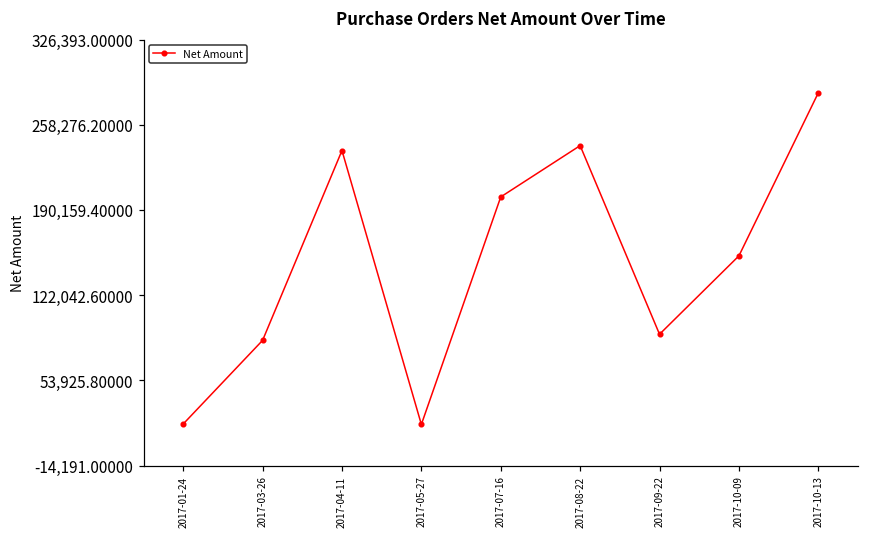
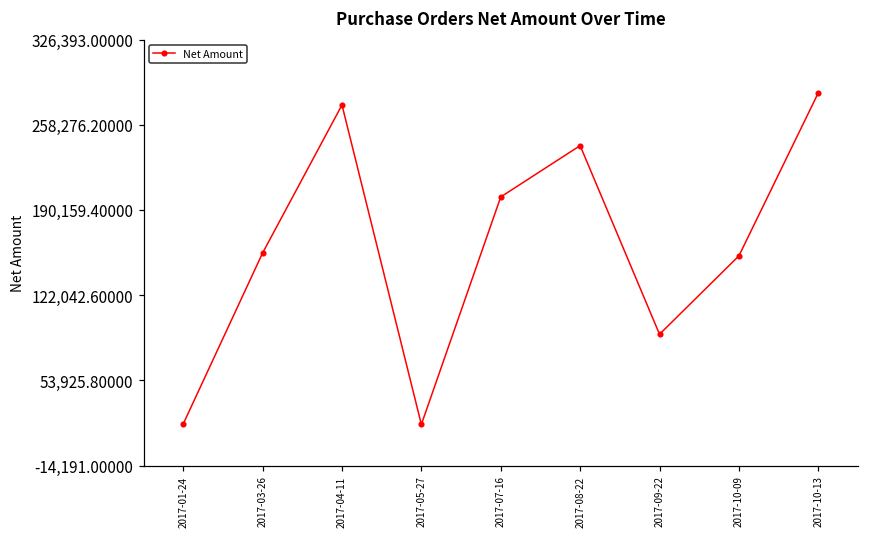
2017-03-26: 86,000 -> 156,000
2017-04-11: 238,000 -> 274,000
